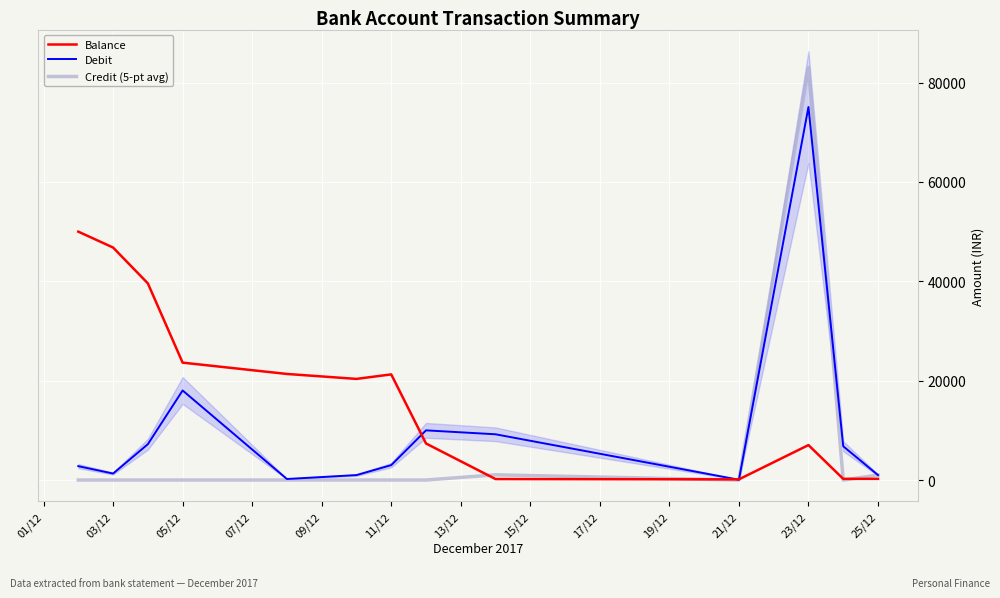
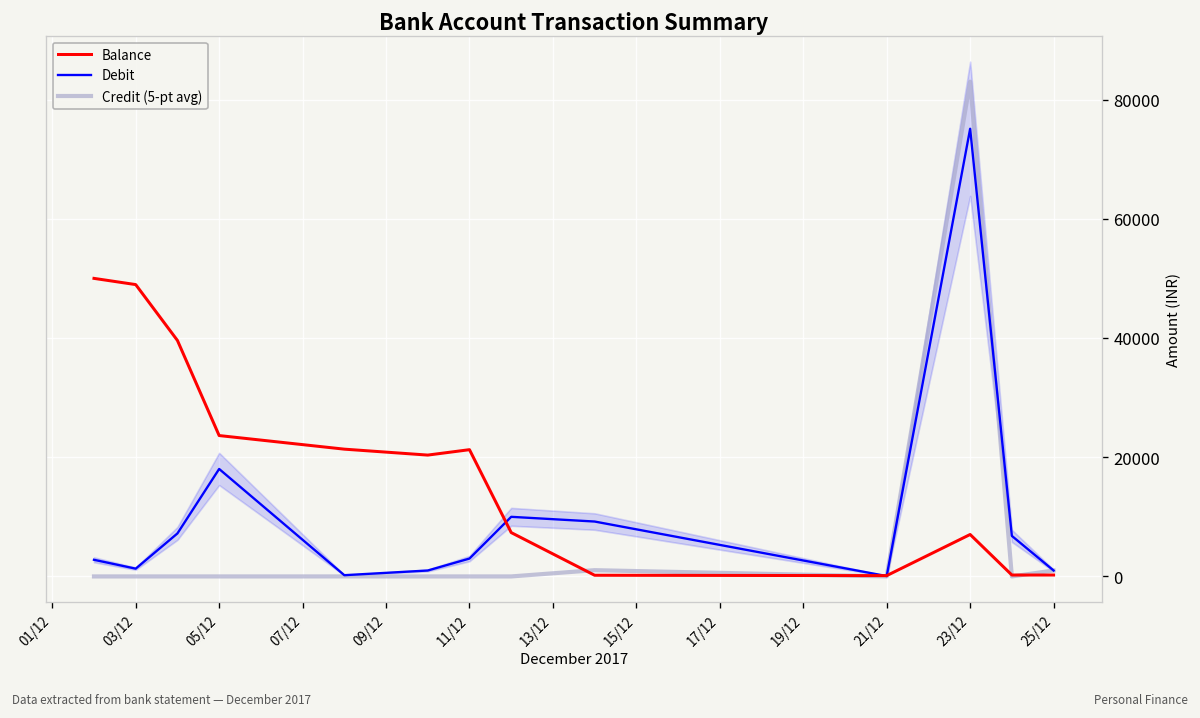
Balance, 03/12: 47000 -> 49000
